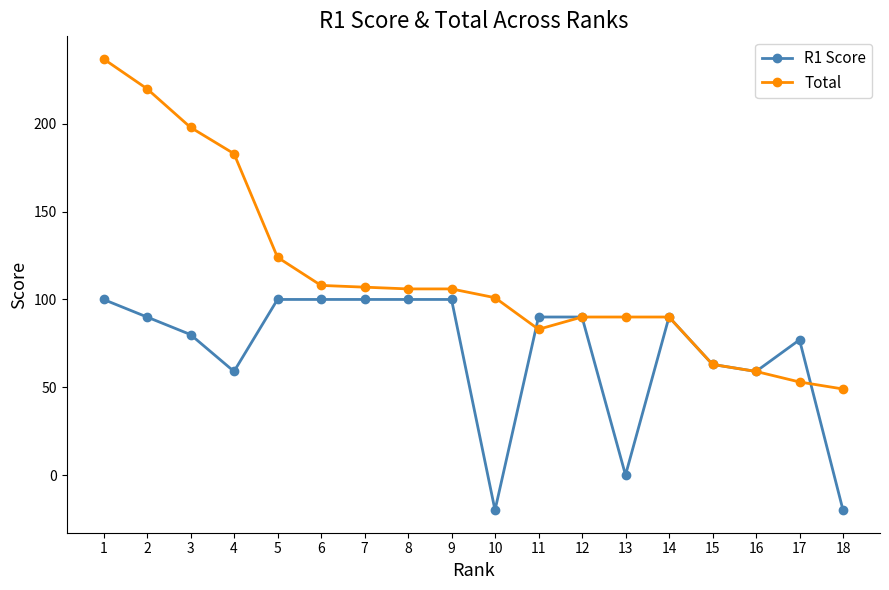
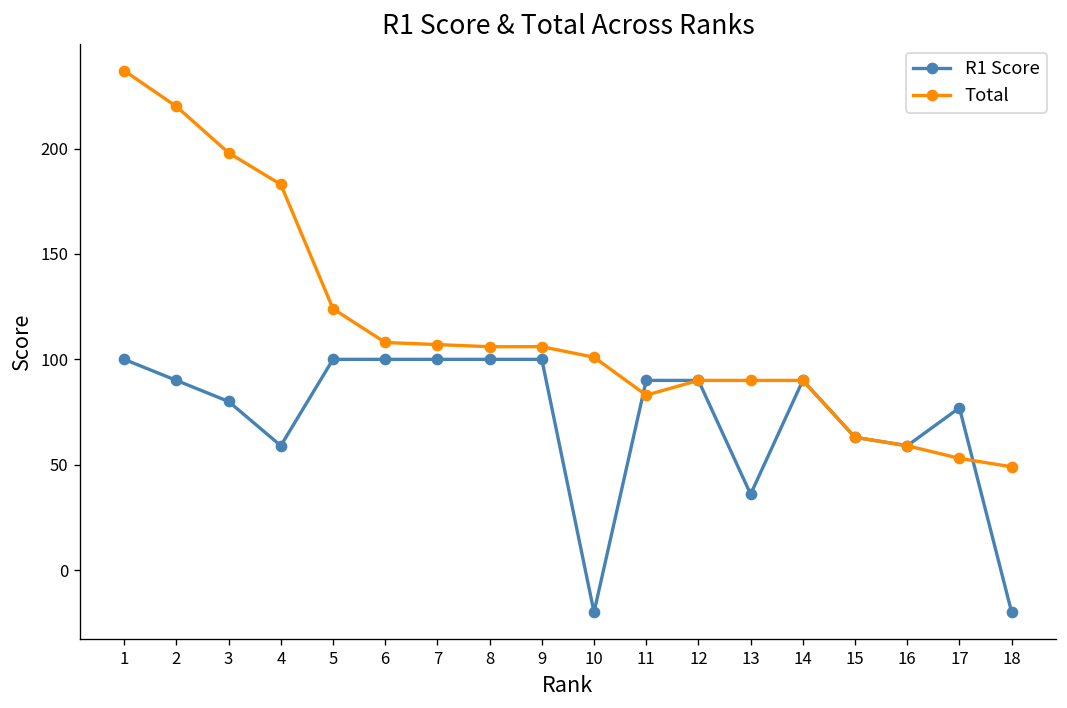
R1 Score, 13: 0 -> 36
